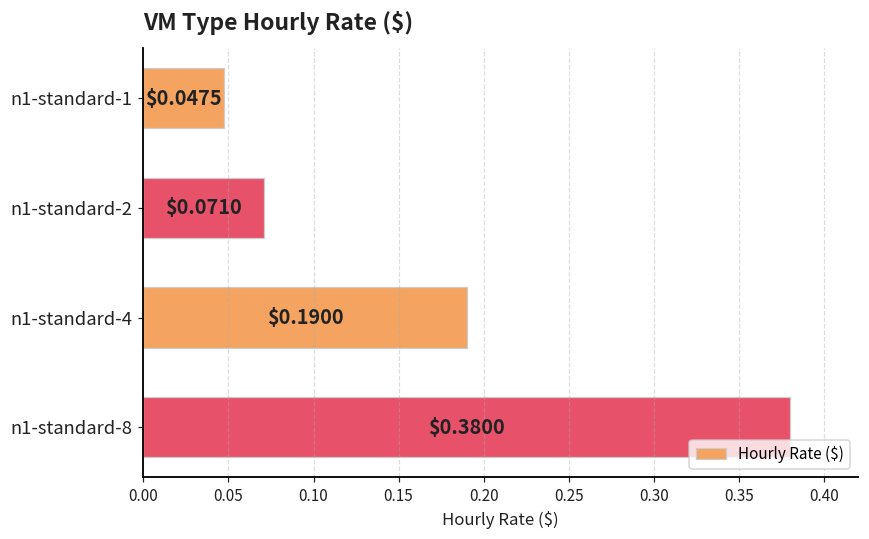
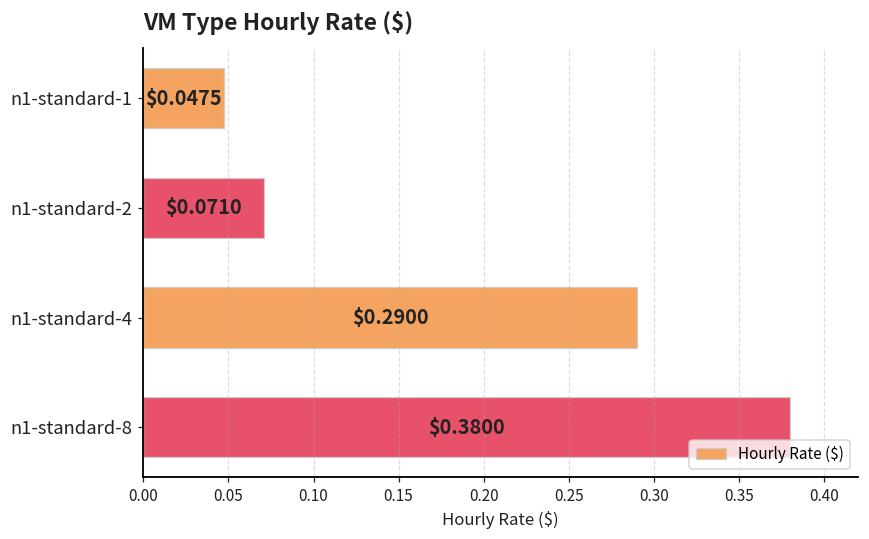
n1-standard-4: $0.1900 -> $0.2900
